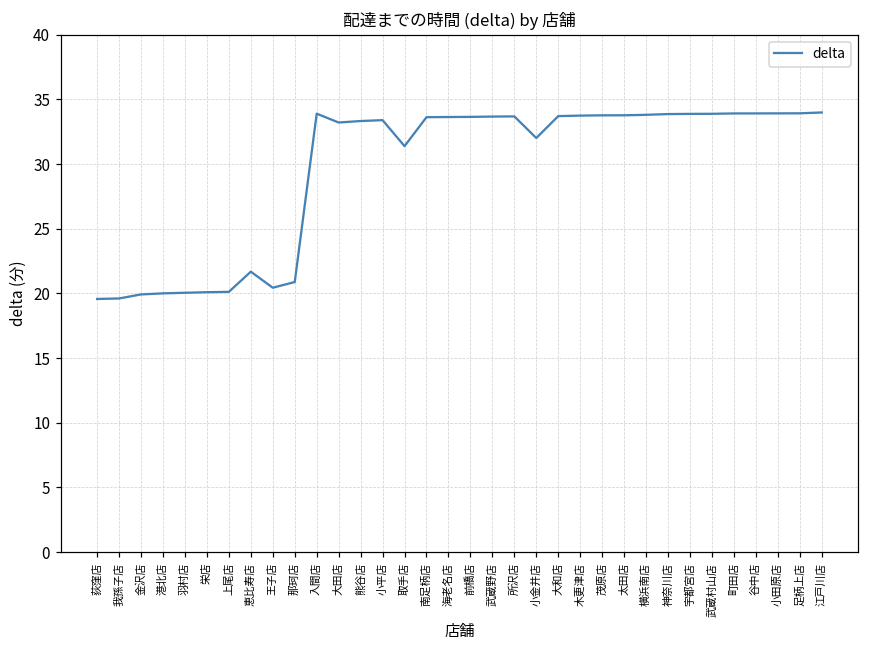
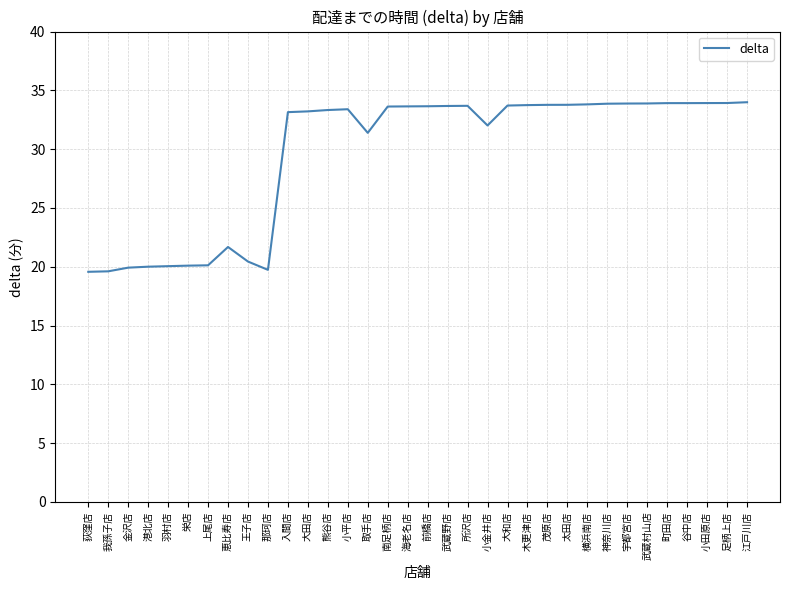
那珂店: 20.9 -> 19.7
入間店: 33.9 -> 33.1
